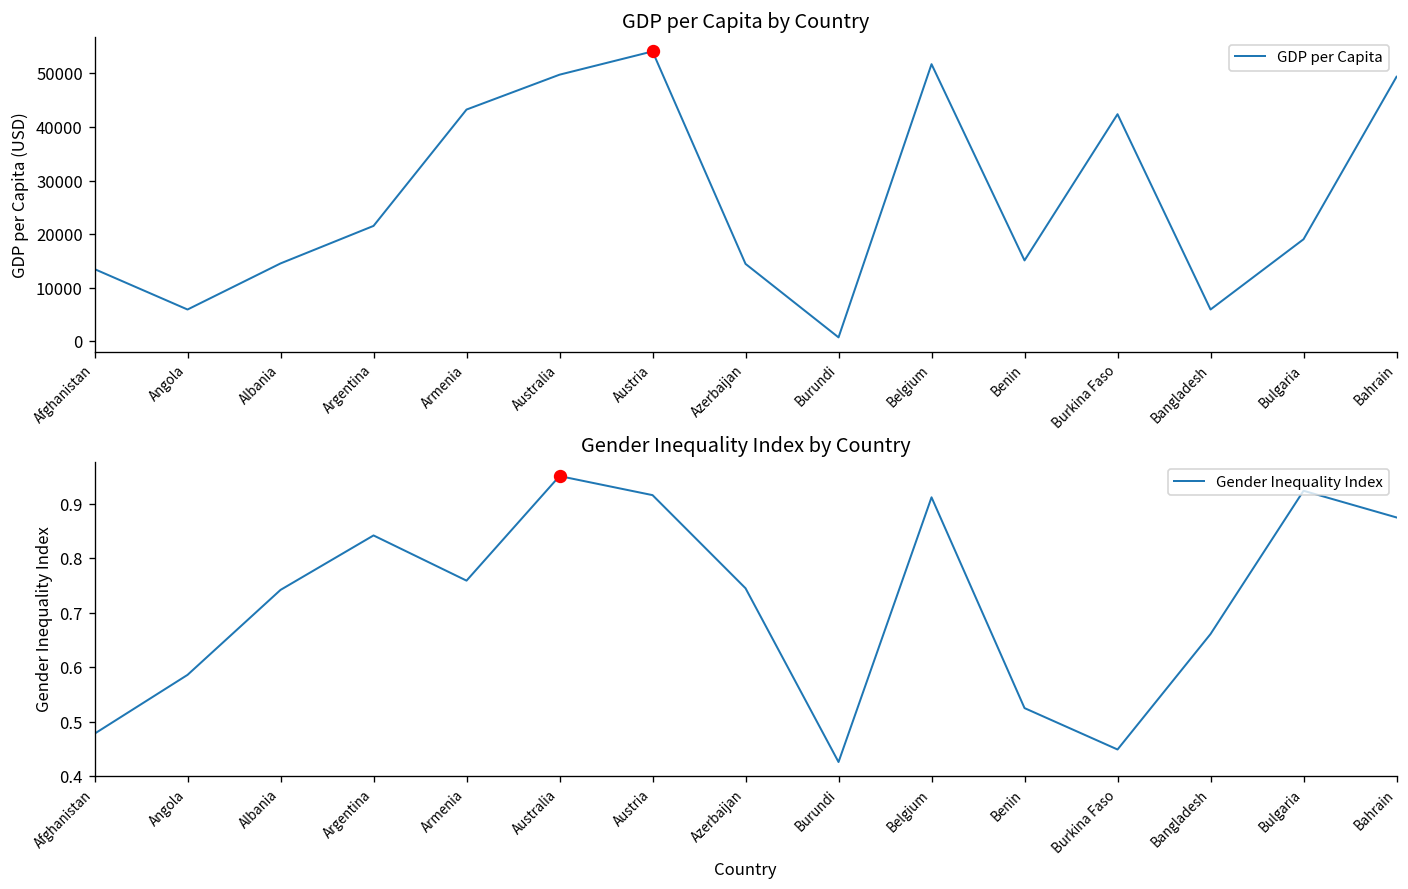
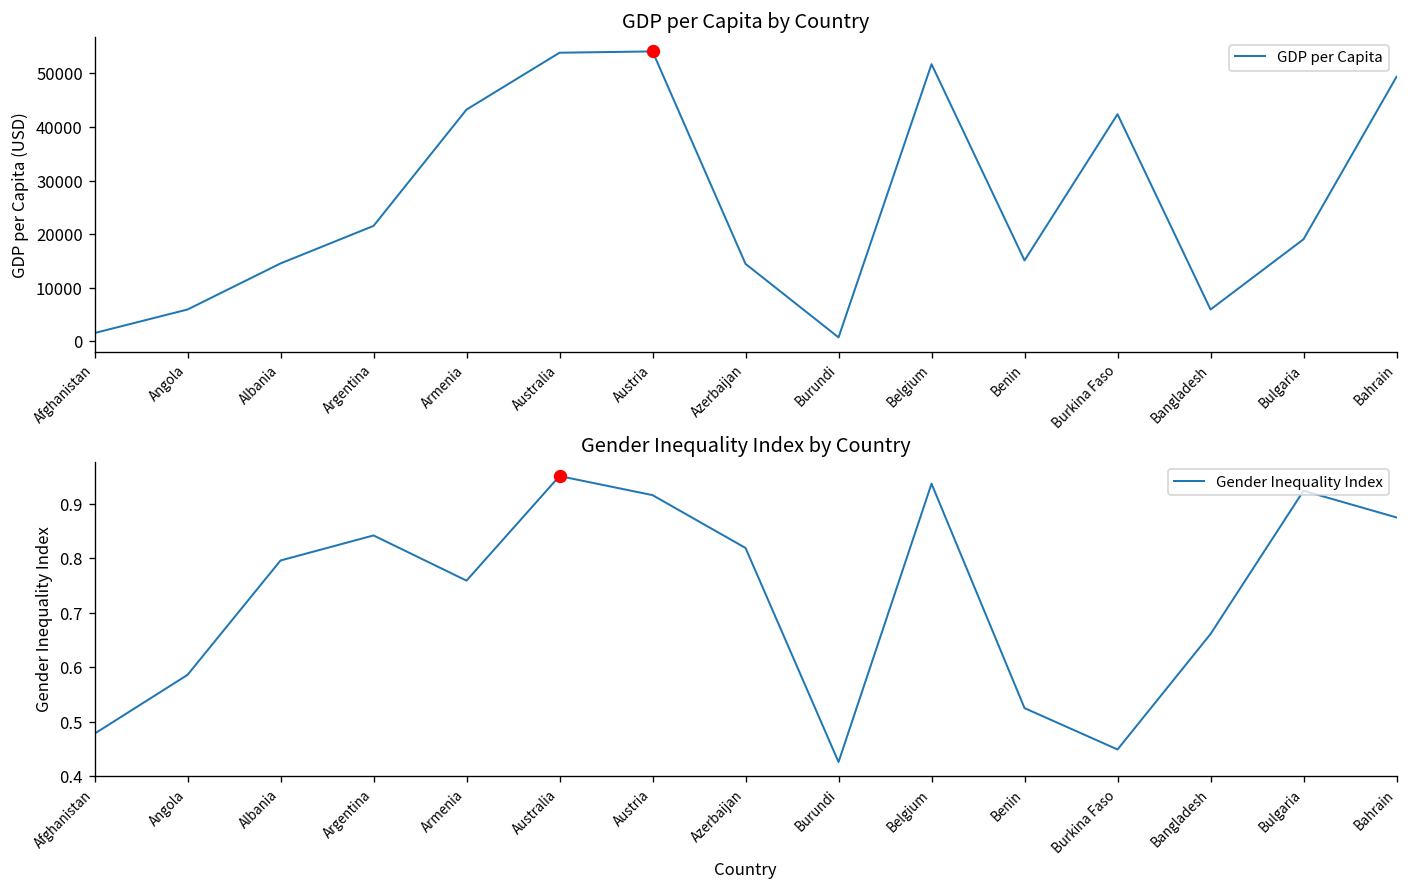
GDP per Capita by Country, GDP per Capita, Afghanistan: 13000 -> 2000
GDP per Capita by Country, GDP per Capita, Australia: 50000 -> 54000
Gender Inequality Index by Country, Gender Inequality Index, Albania: 0.74 -> 0.80
Gender Inequality Index by Country, Gender Inequality Index, Azerbaijan: 0.75 -> 0.82
Gender Inequality Index by Country, Gender Inequality Index, Belgium: 0.91 -> 0.94
